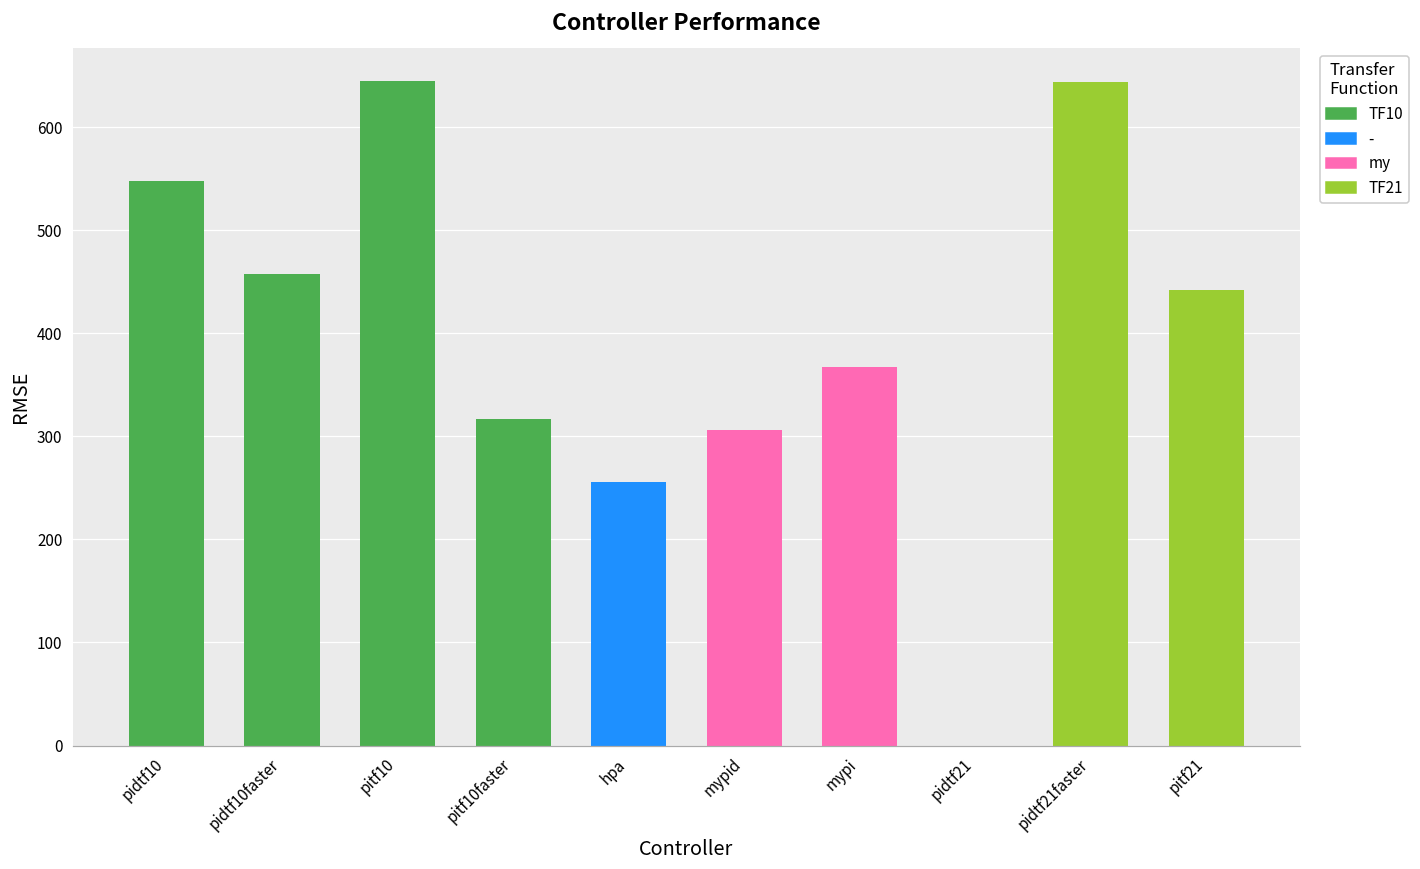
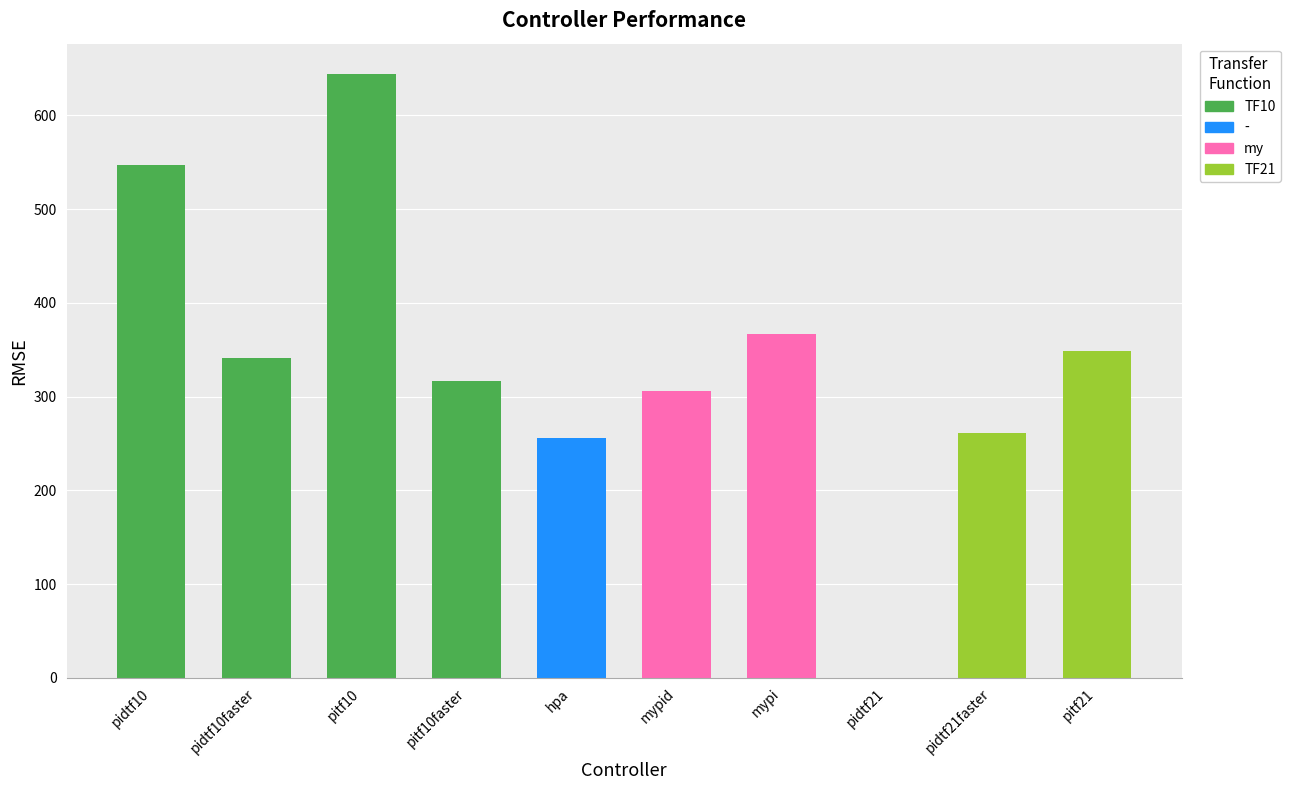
pidtf10faster: 460 -> 340
pidtf21faster: 640 -> 260
pitf21: 440 -> 350
